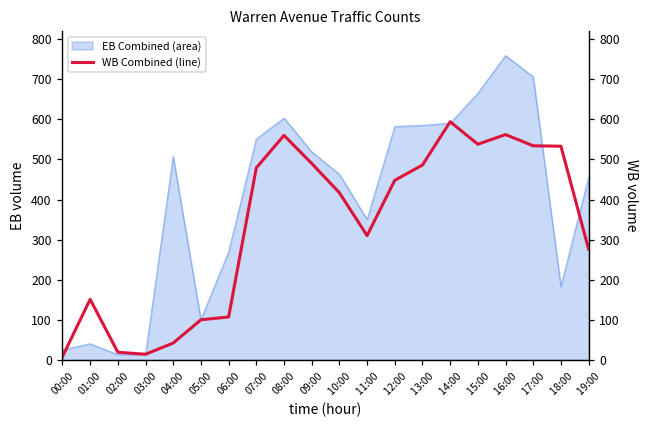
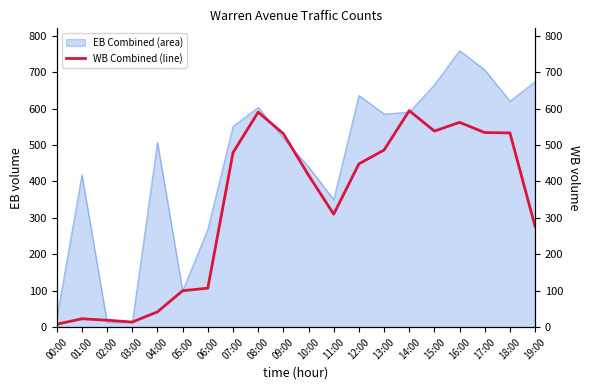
EB Combined (area), 01:00: 40 -> 420
EB Combined (area), 10:00: 460 -> 440
EB Combined (area), 12:00: 580 -> 640
EB Combined (area), 18:00: 180 -> 620
EB Combined (area), 19:00: 460 -> 670
WB Combined (line), 01:00: 150 -> 20
WB Combined (line), 08:00: 560 -> 590
WB Combined (line), 09:00: 490 -> 530
